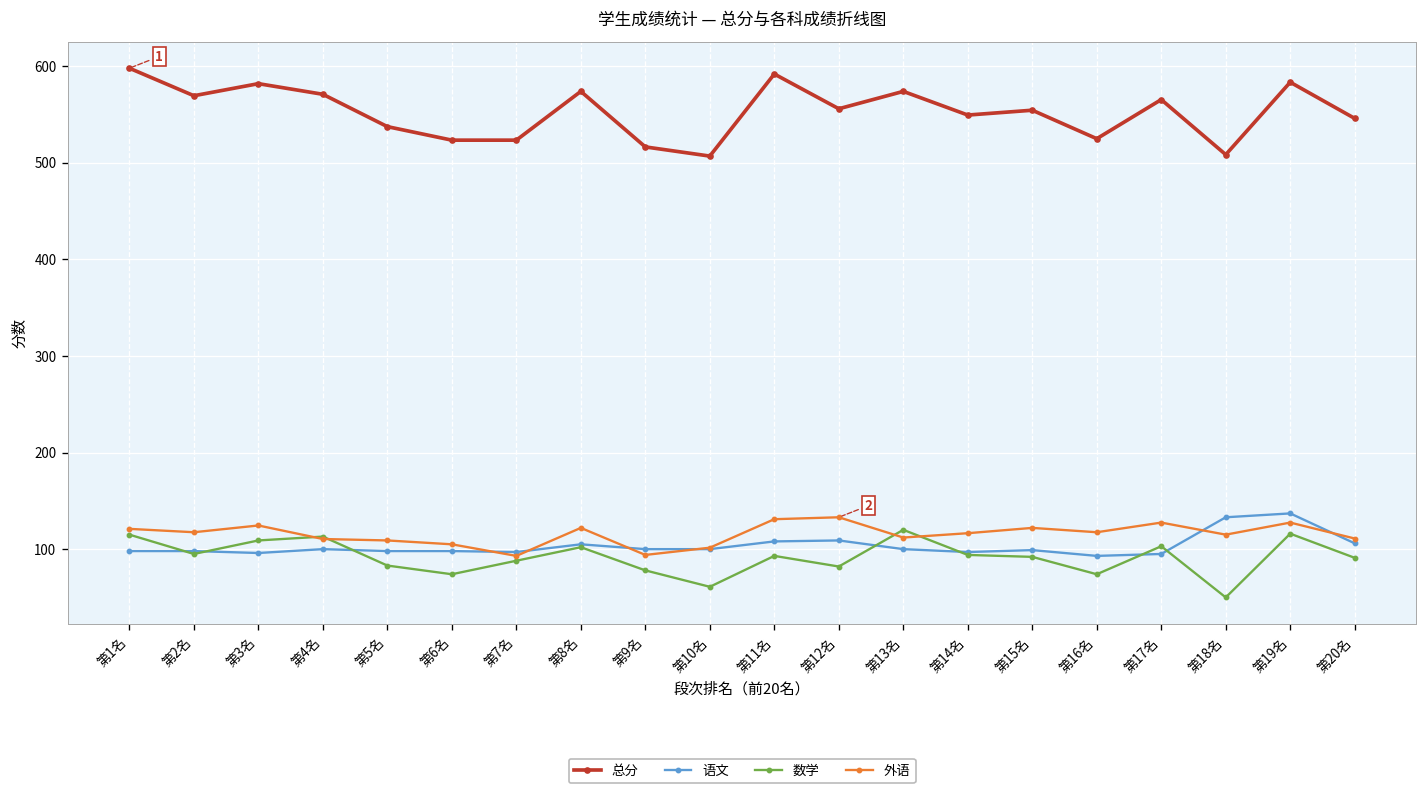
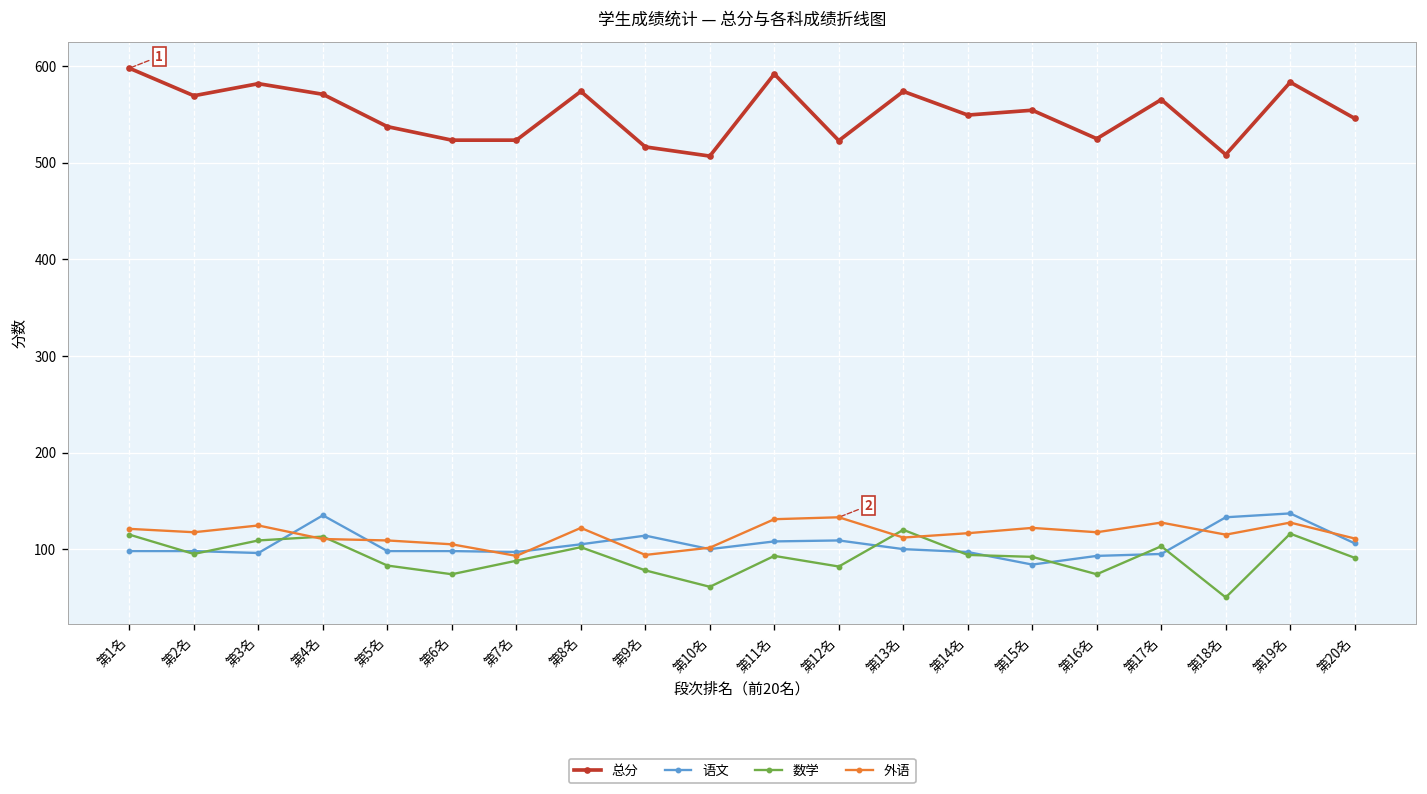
语文, 第4名: 100 -> 140
语文, 第9名: 100 -> 110
总分, 第12名: 560 -> 520
语文, 第15名: 100 -> 80
